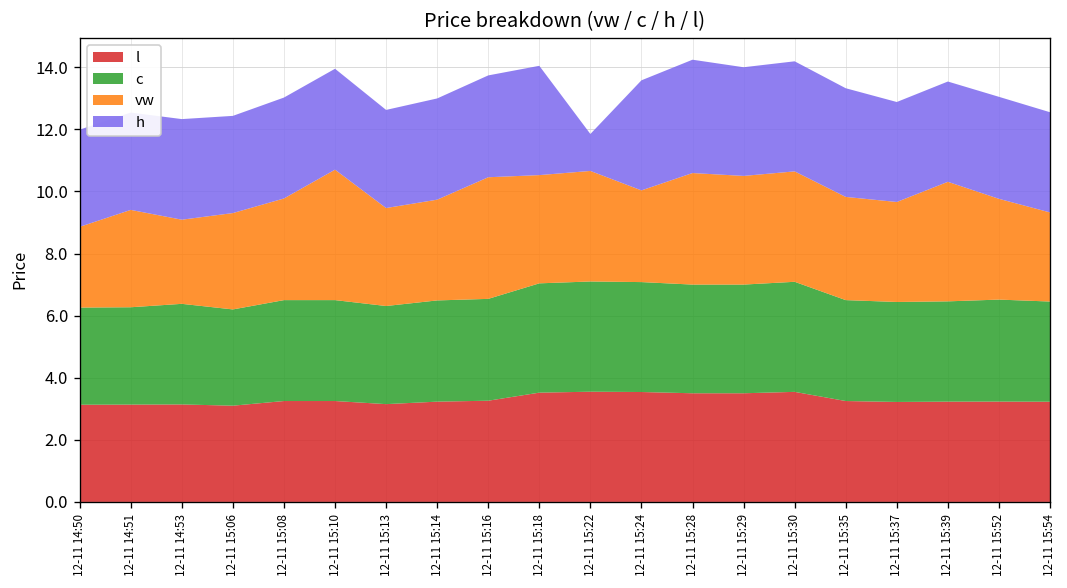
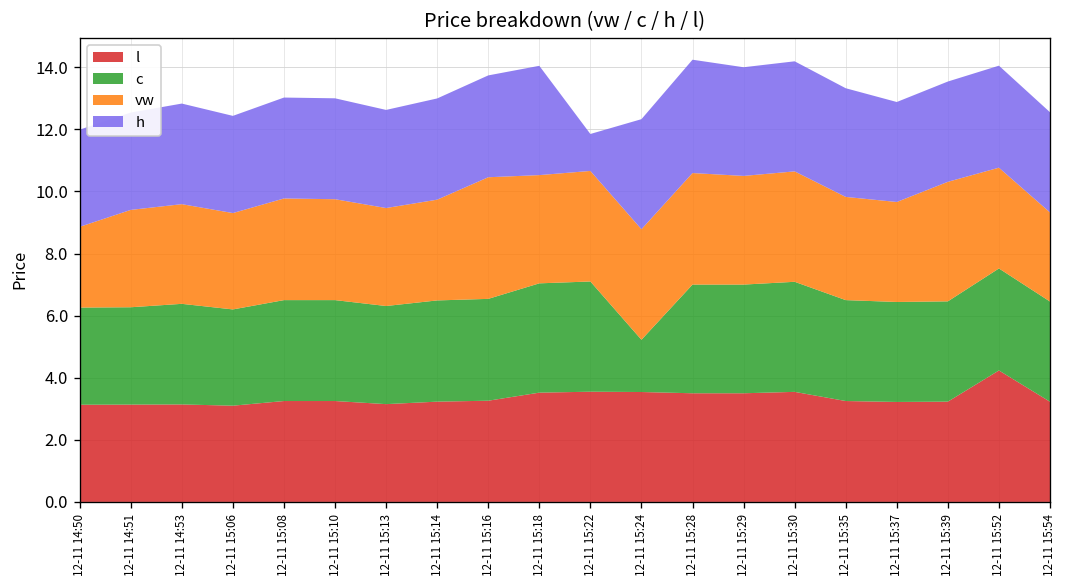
vw, 12-11 14:53: 2.7 -> 3.2
vw, 12-11 15:10: 4.2 -> 3.2
c, 12-11 15:24: 3.5 -> 1.7
vw, 12-11 15:24: 3.0 -> 3.6
l, 12-11 15:52: 3.2 -> 4.2
